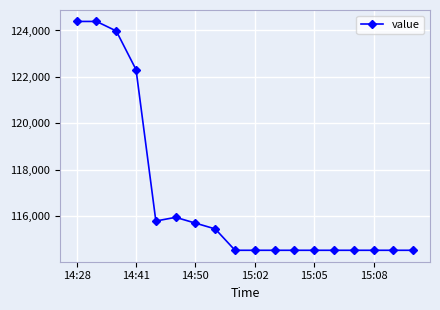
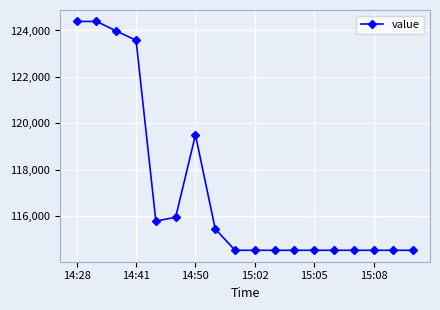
14:41: 122,300 -> 123,600
14:50: 115,700 -> 119,500
